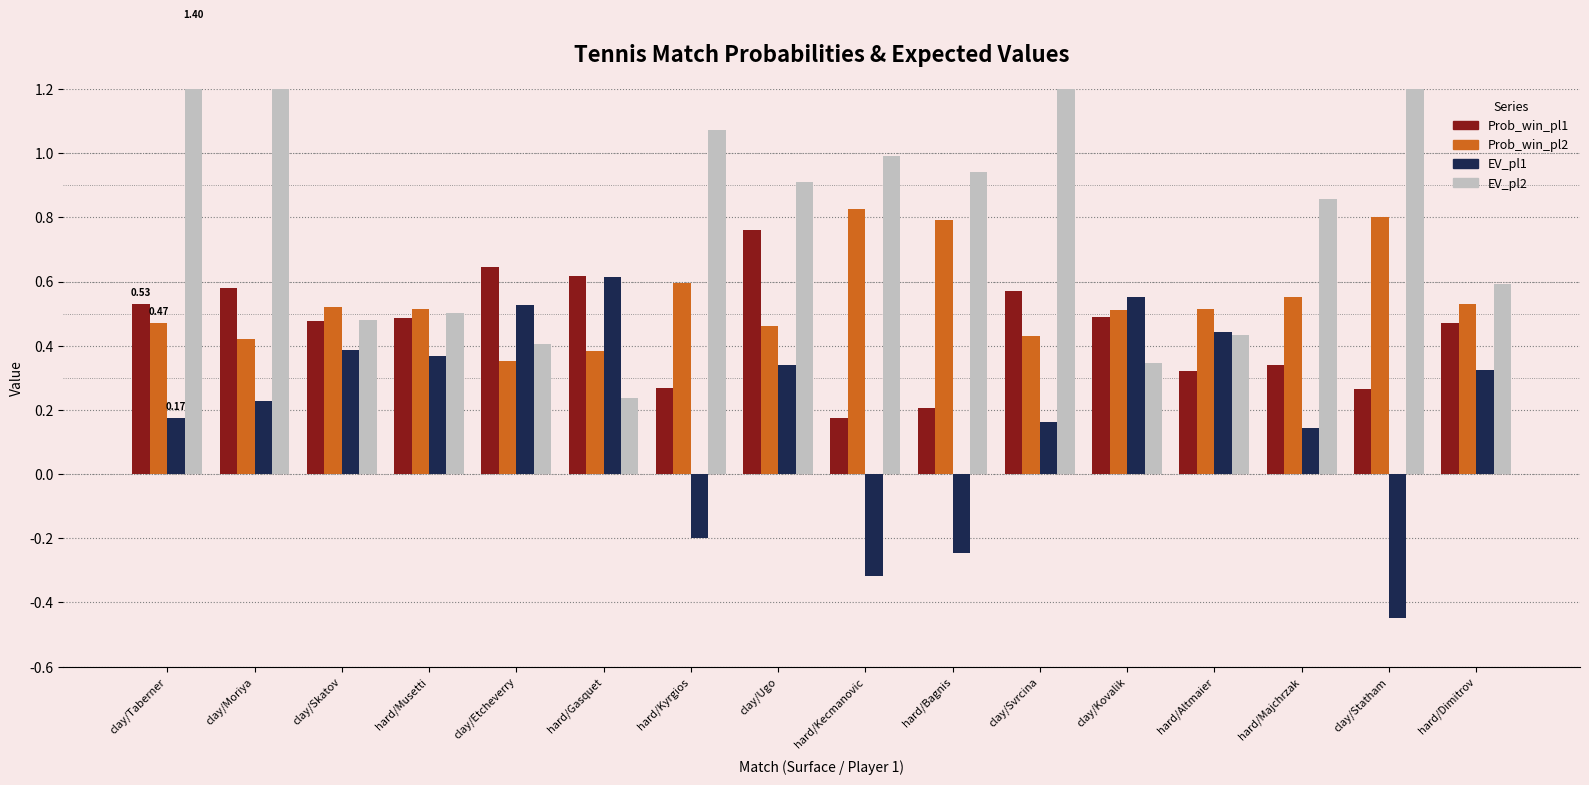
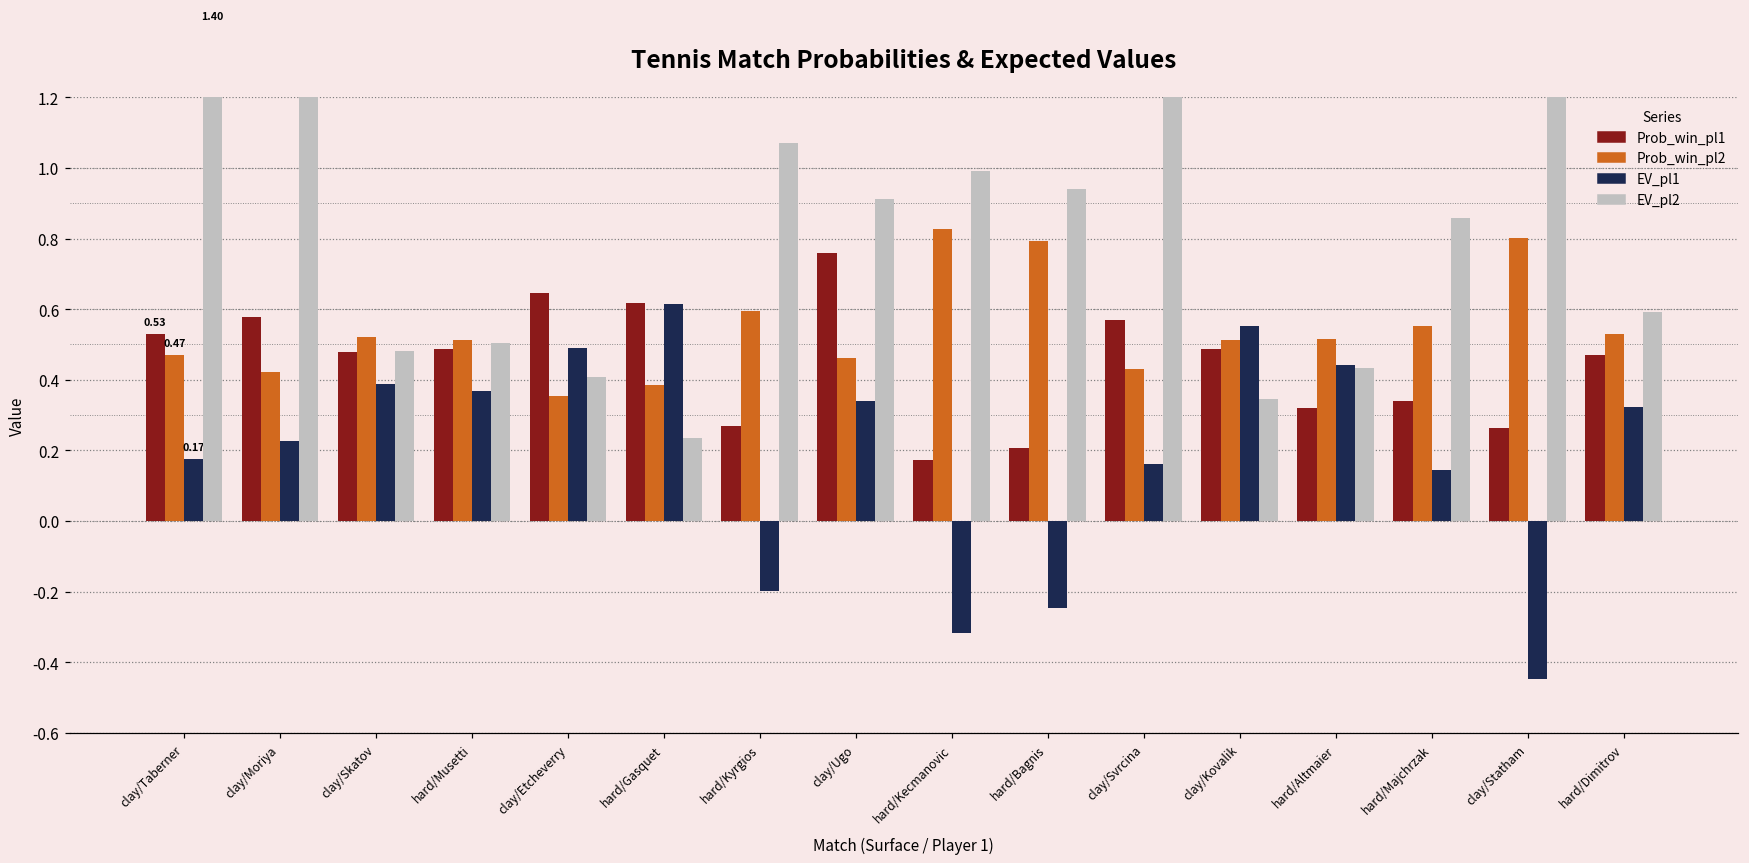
EV_pl1, clay/Etcheverry: 0.53 -> 0.49
